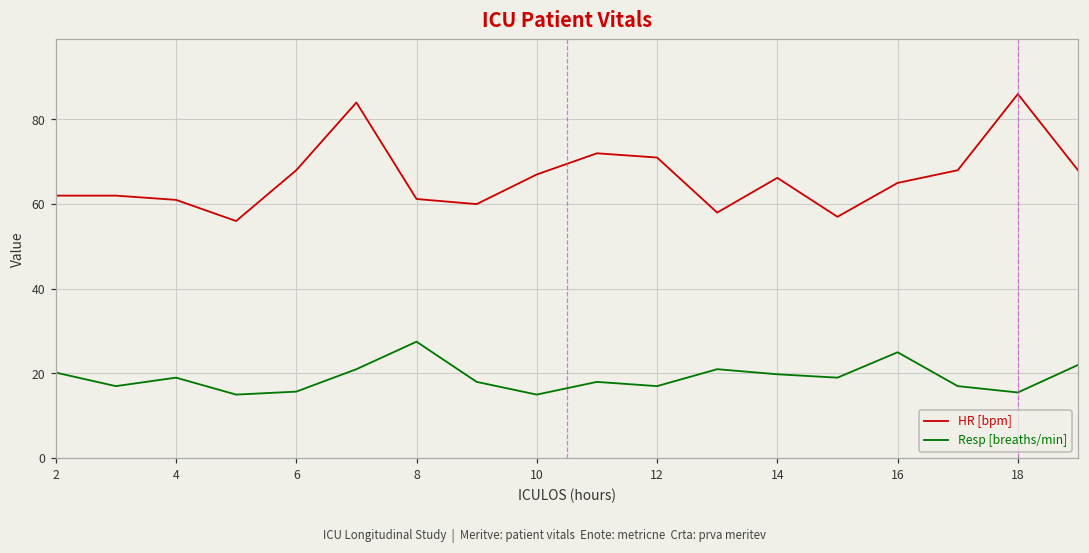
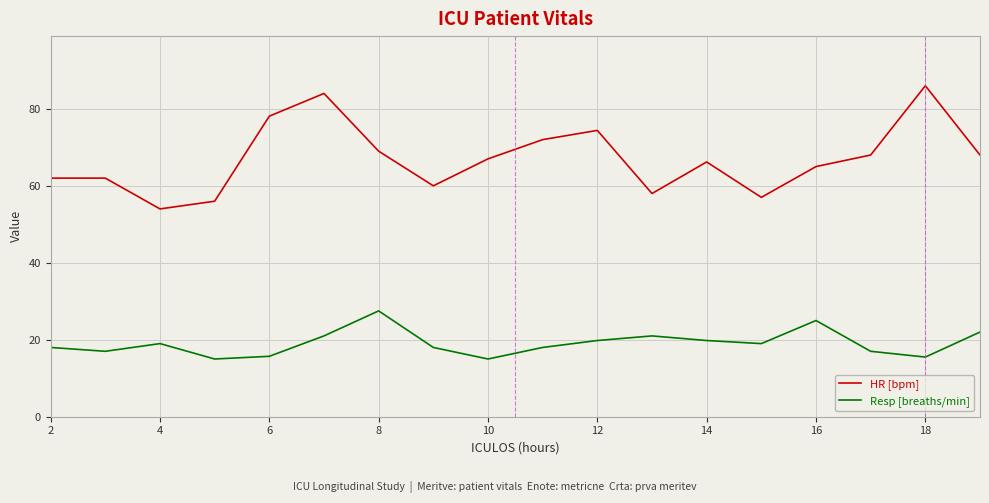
Resp [breaths/min], 2: 20 -> 18
HR [bpm], 4: 61 -> 54
HR [bpm], 6: 68 -> 78
HR [bpm], 8: 61 -> 69
HR [bpm], 12: 71 -> 74
Resp [breaths/min], 12: 17 -> 20
